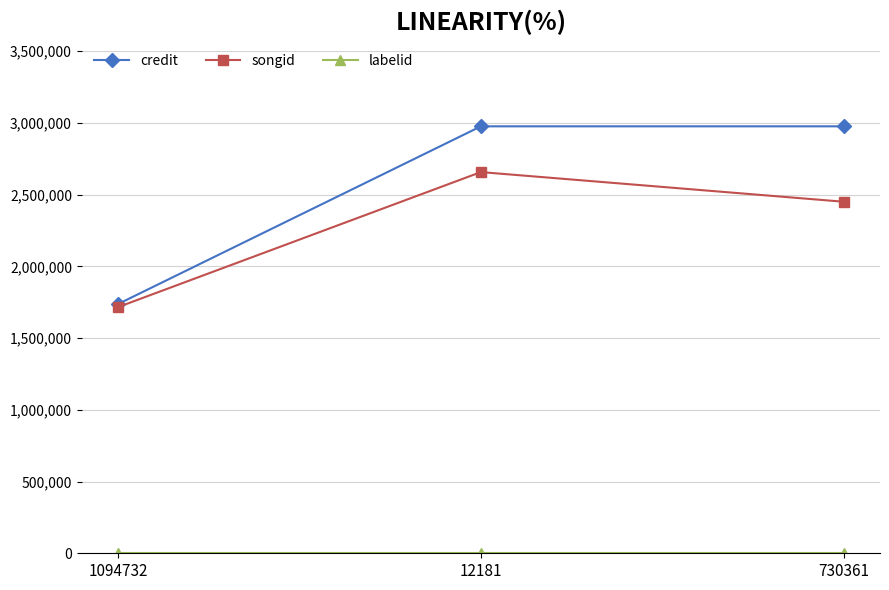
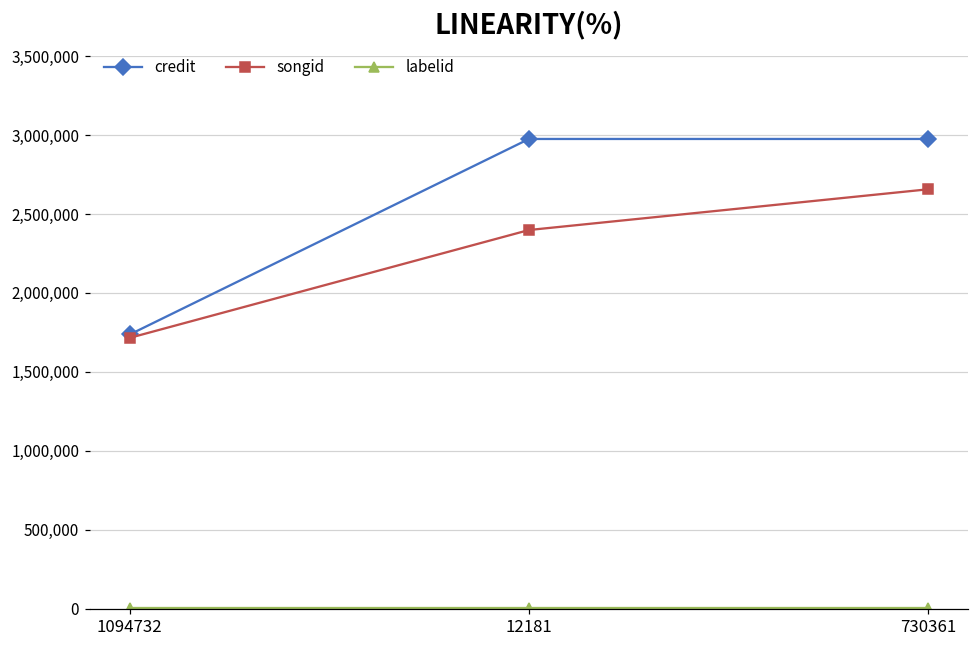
songid, 12181: 2,660,000 -> 2,400,000
songid, 730361: 2,450,000 -> 2,660,000
